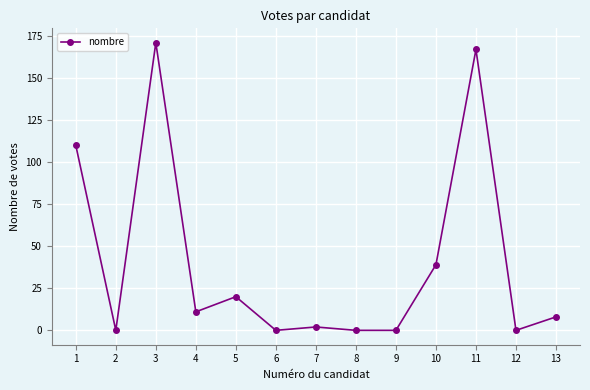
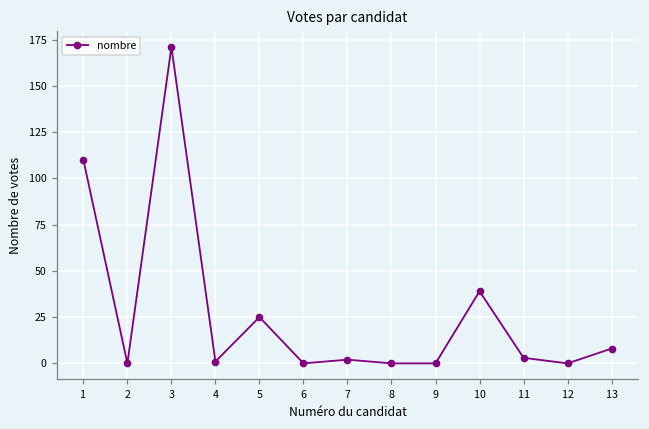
4: 11 -> 1
5: 20 -> 25
11: 167 -> 3
